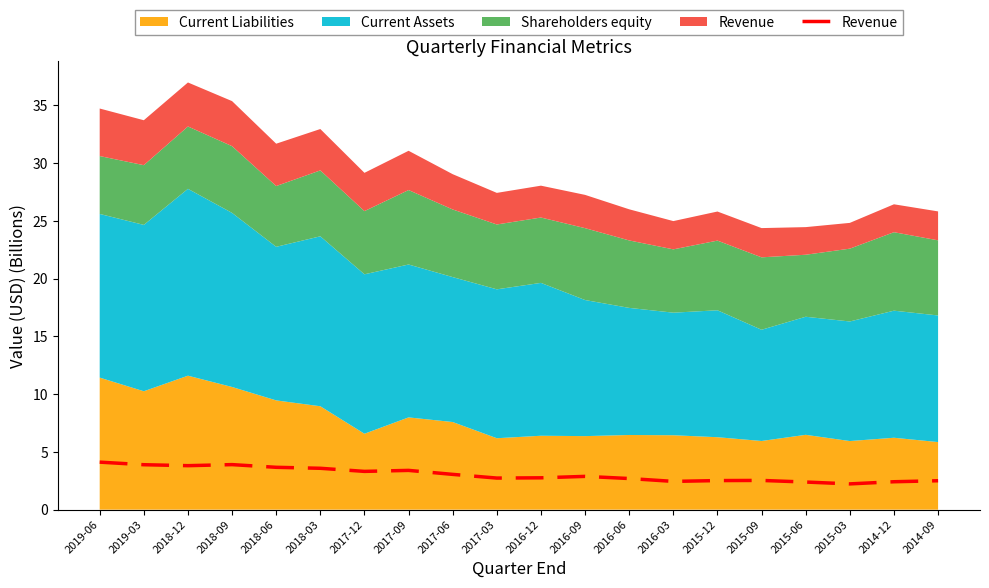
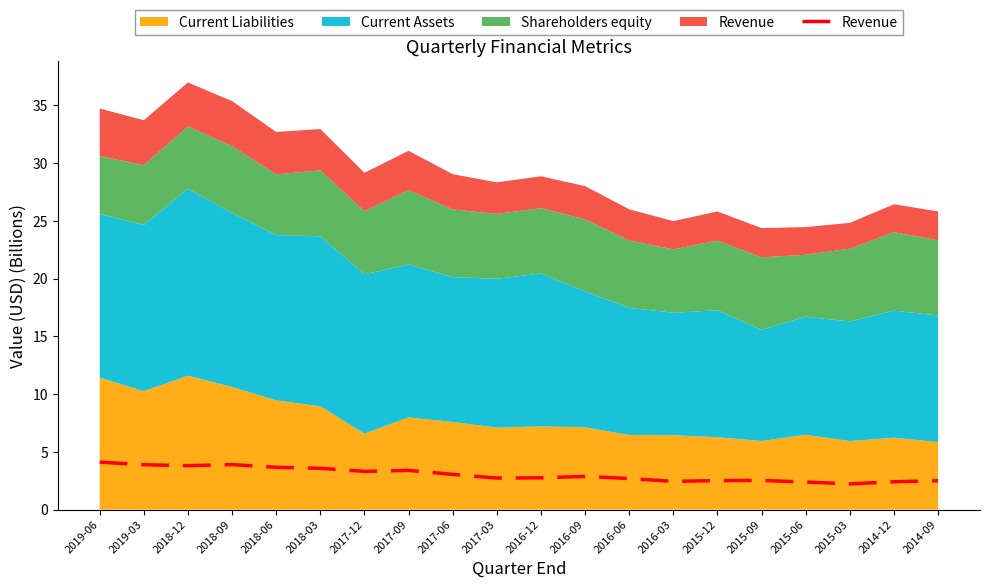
Current Assets, 2018-06: 13.3 -> 14.3
Current Liabilities, 2017-03: 6.2 -> 7.1
Current Liabilities, 2016-12: 6.4 -> 7.2
Current Liabilities, 2016-09: 6.4 -> 7.1
